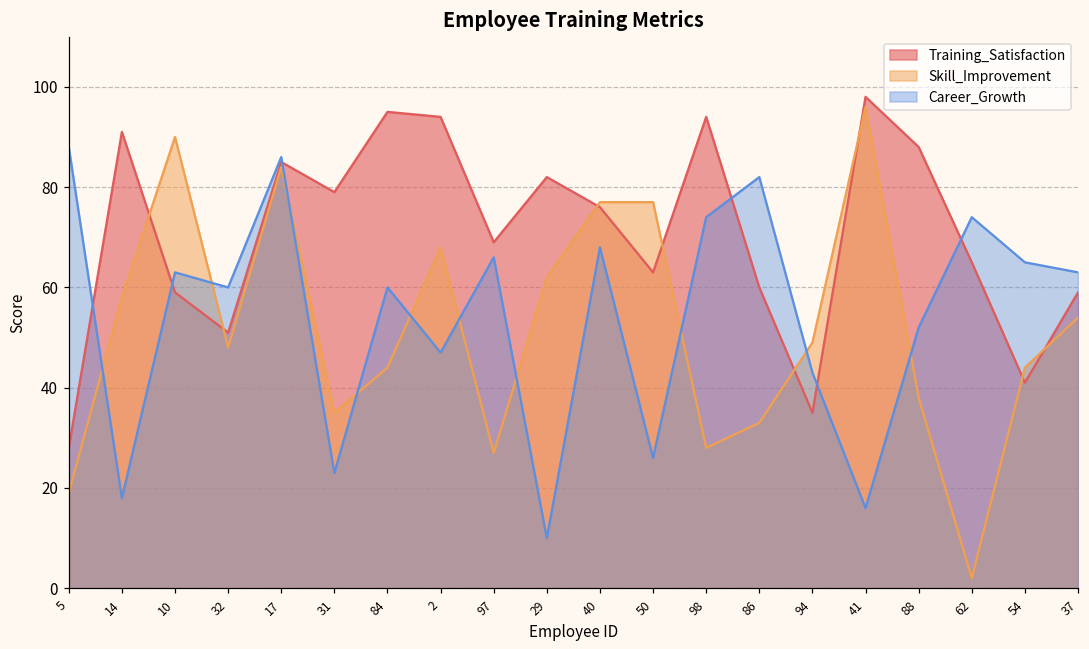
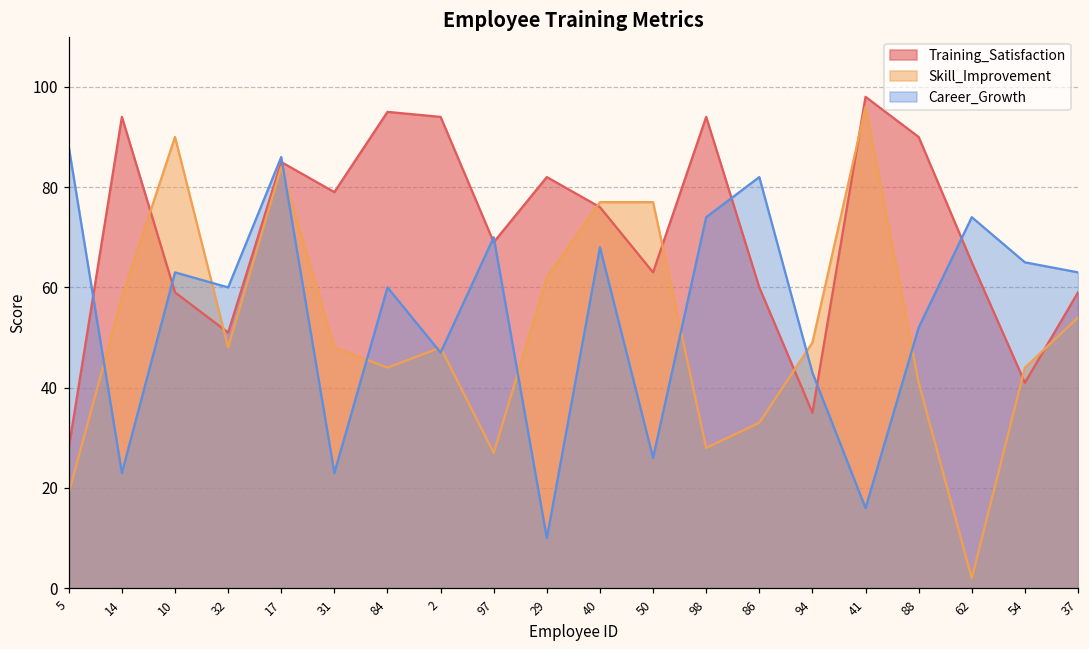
Training_Satisfaction, 14: 91 -> 94
Career_Growth, 14: 18 -> 23
Skill_Improvement, 31: 35 -> 48
Skill_Improvement, 2: 68 -> 48
Career_Growth, 97: 66 -> 70
Training_Satisfaction, 88: 88 -> 90
Skill_Improvement, 88: 38 -> 41
